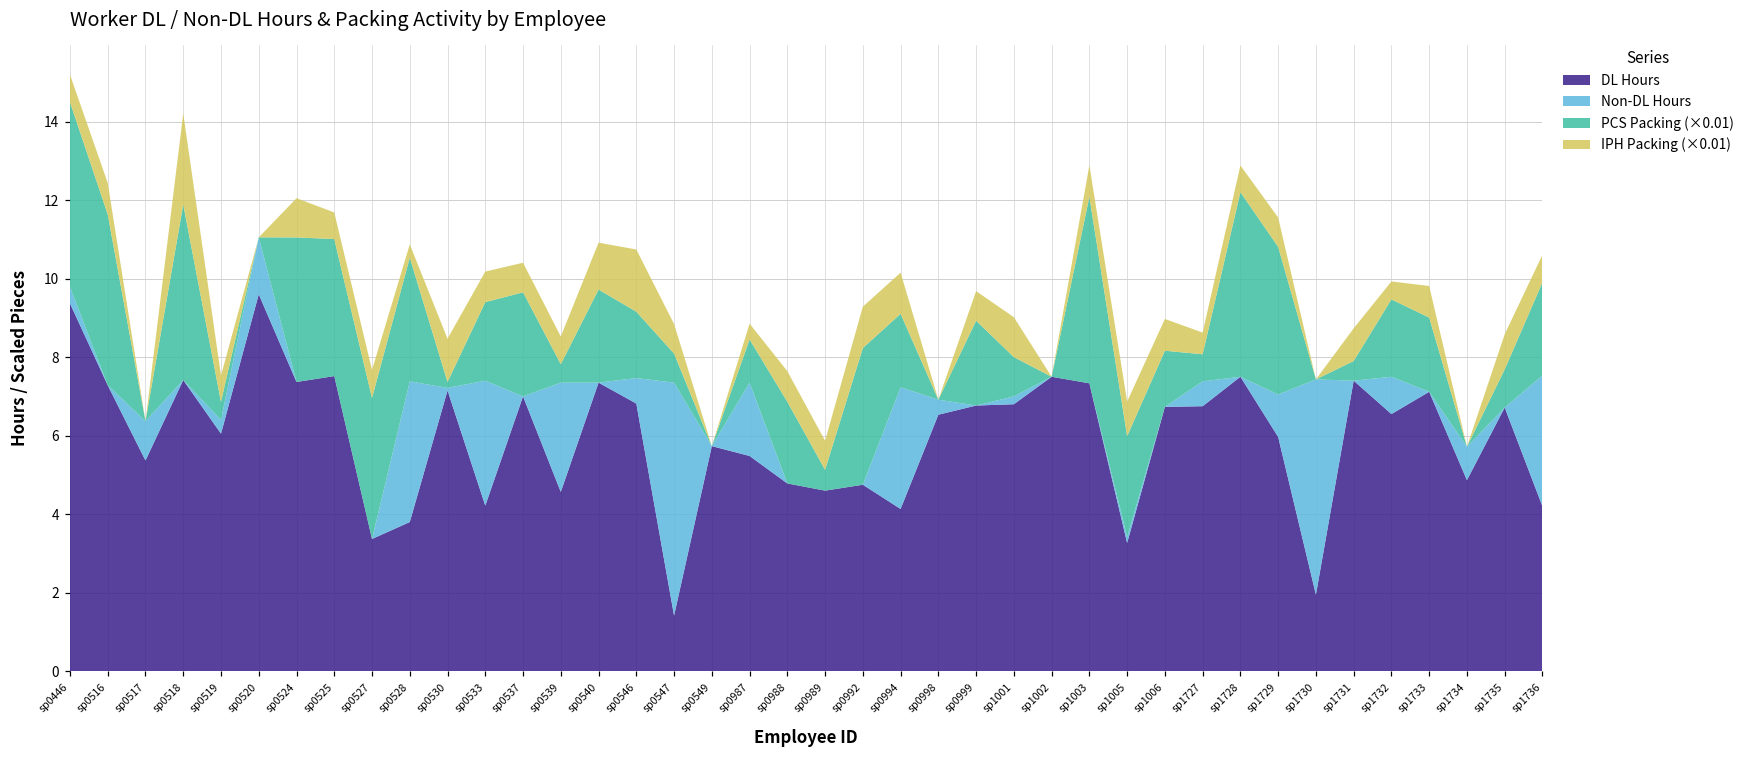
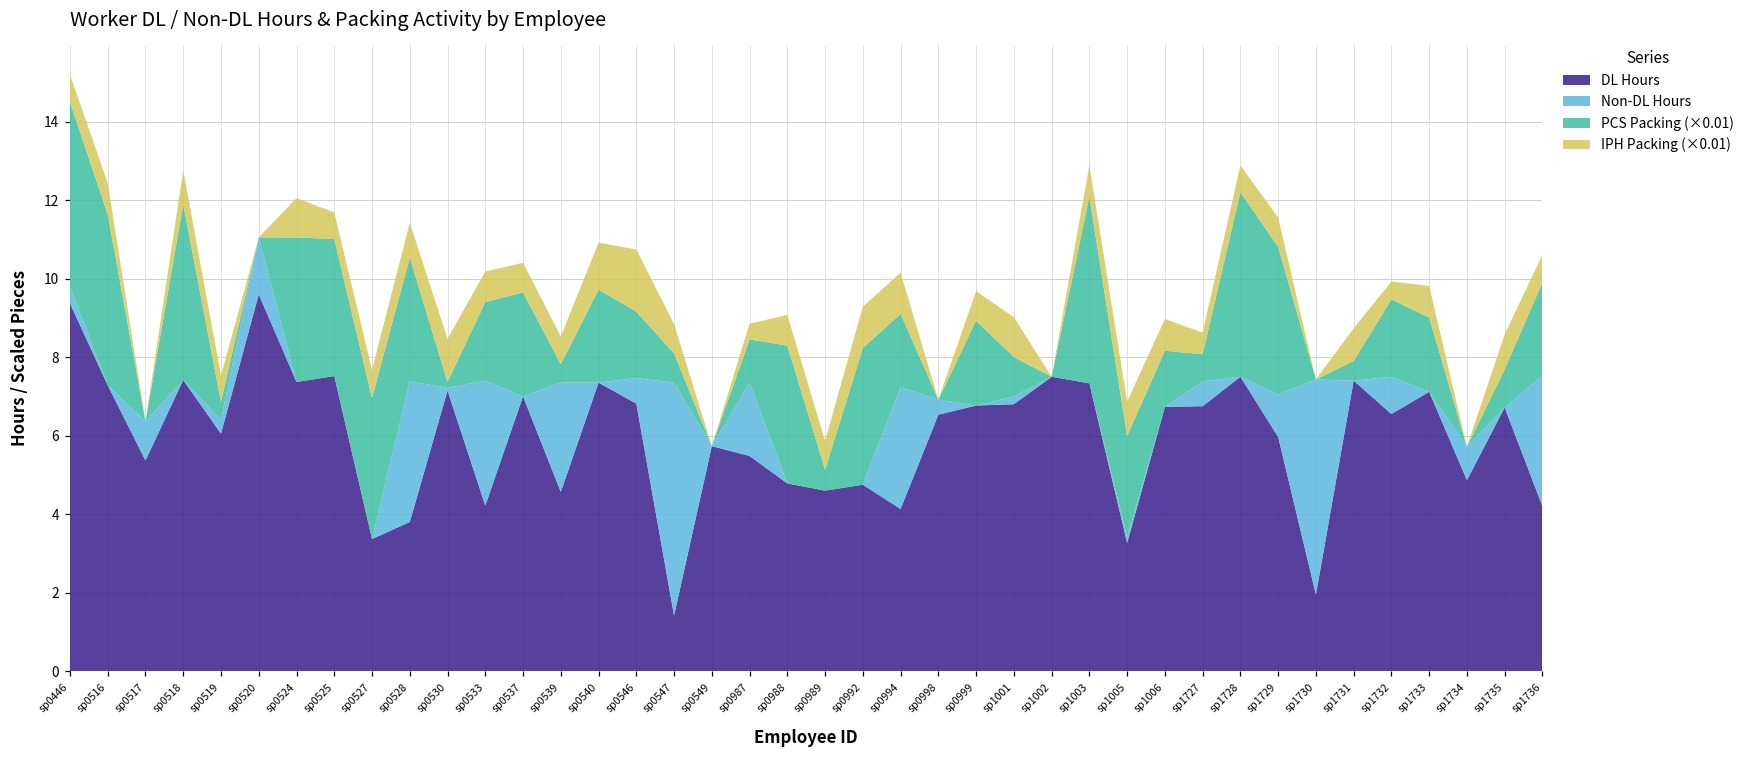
IPH Packing (×0.01), sp0518: 2.3 -> 0.9
IPH Packing (×0.01), sp0528: 0.3 -> 0.9
PCS Packing (×0.01), sp0988: 2.1 -> 3.5
